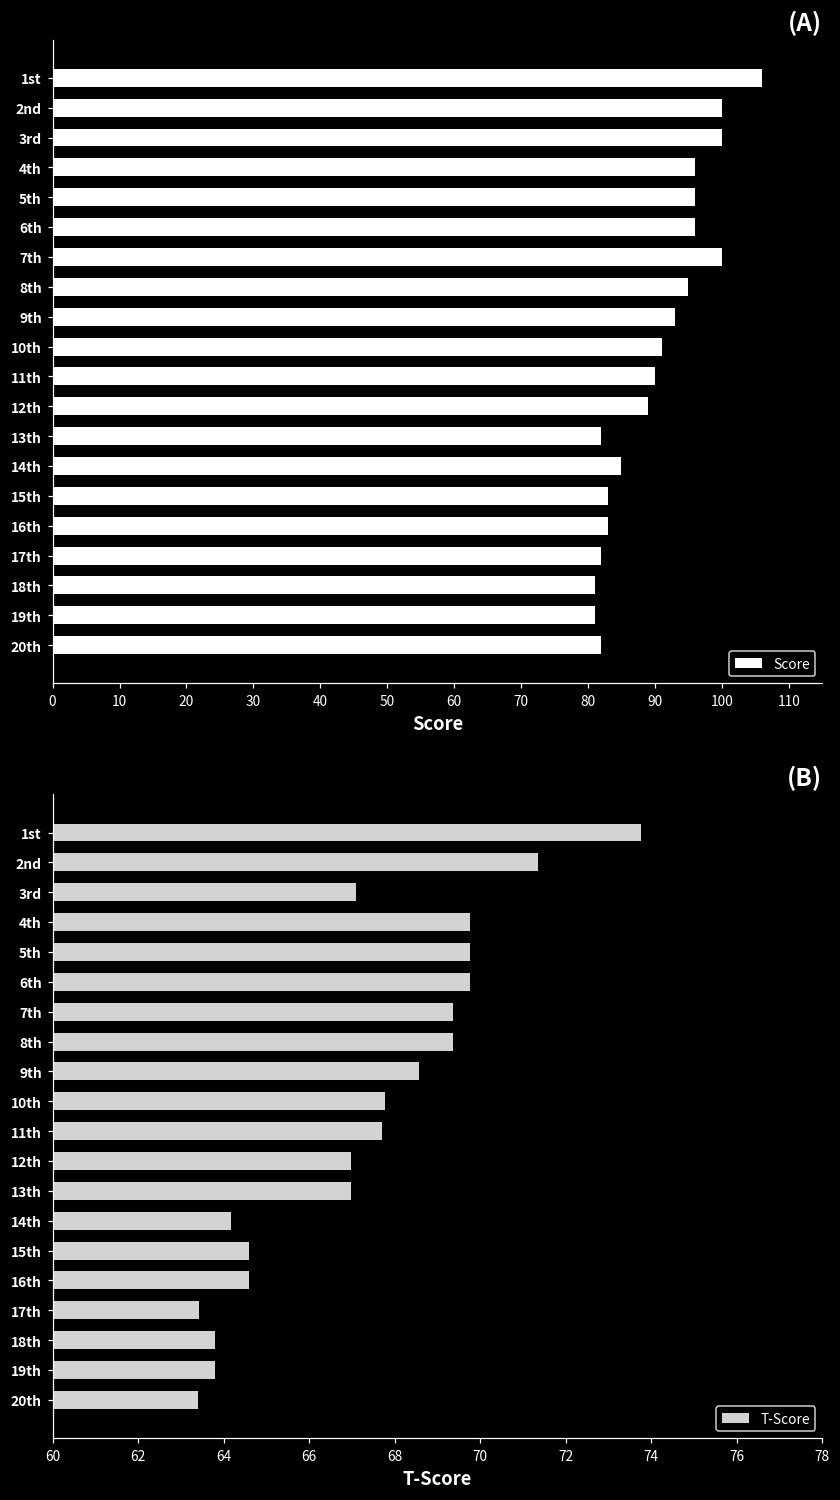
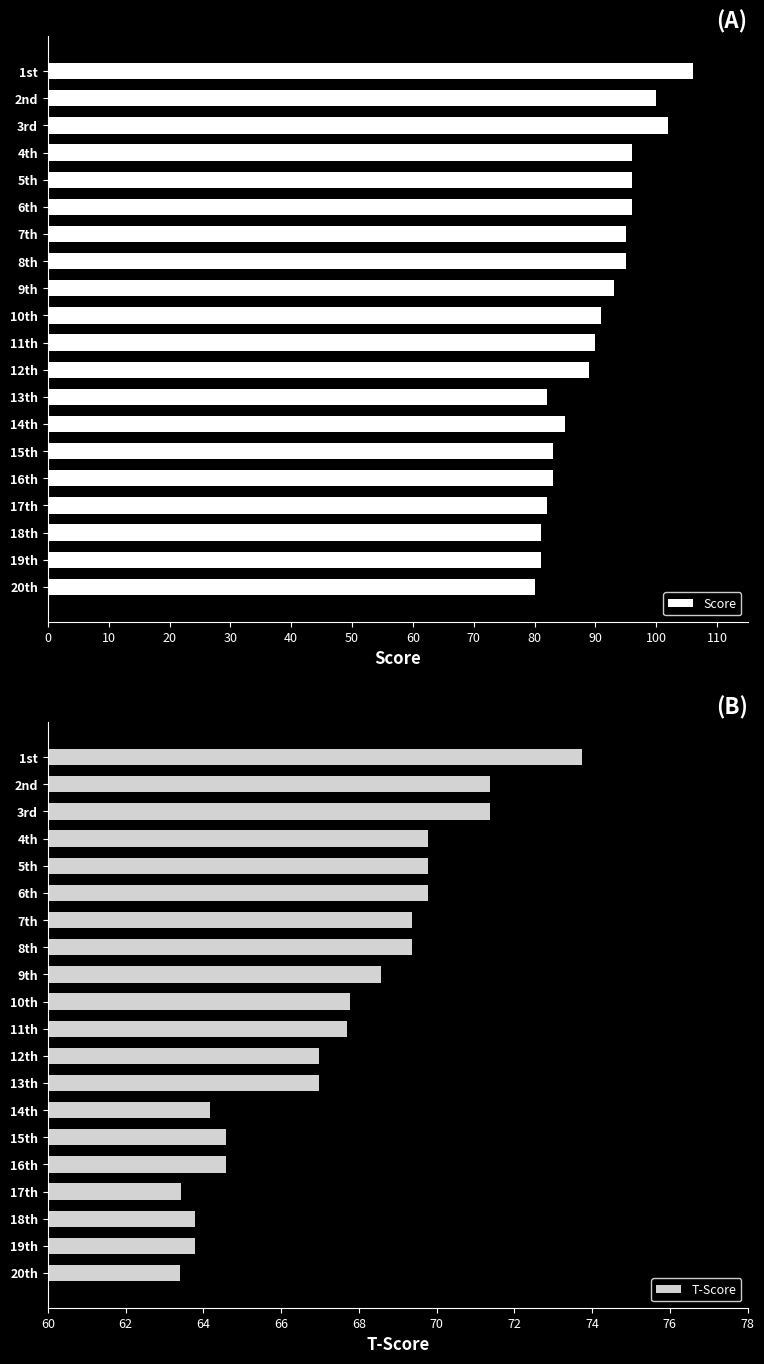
(A), 3rd: 100 -> 102
(A), 7th: 100 -> 95
(A), 20th: 82 -> 80
(B), 3rd: 67.1 -> 71.4
